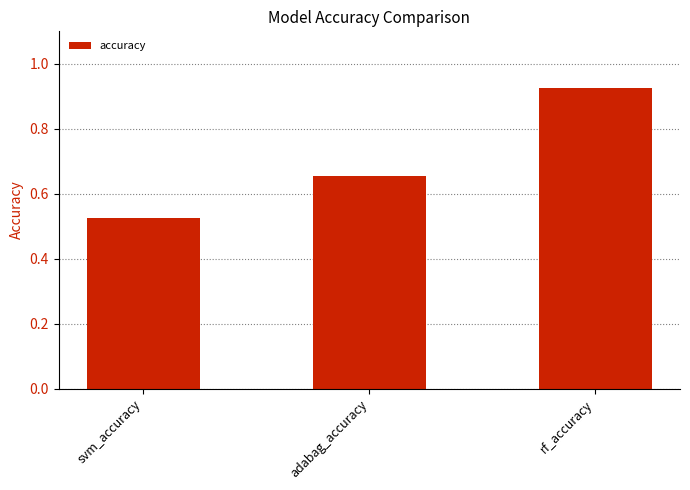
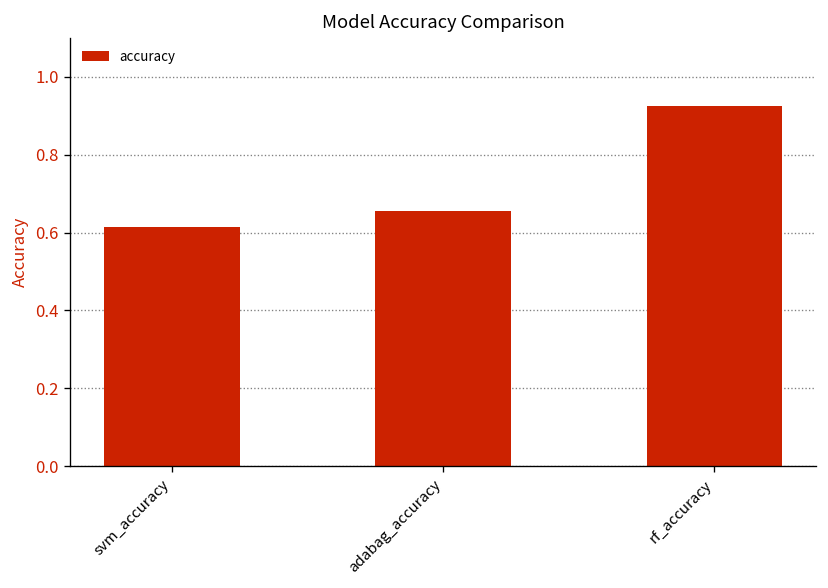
svm_accuracy: 0.53 -> 0.61
